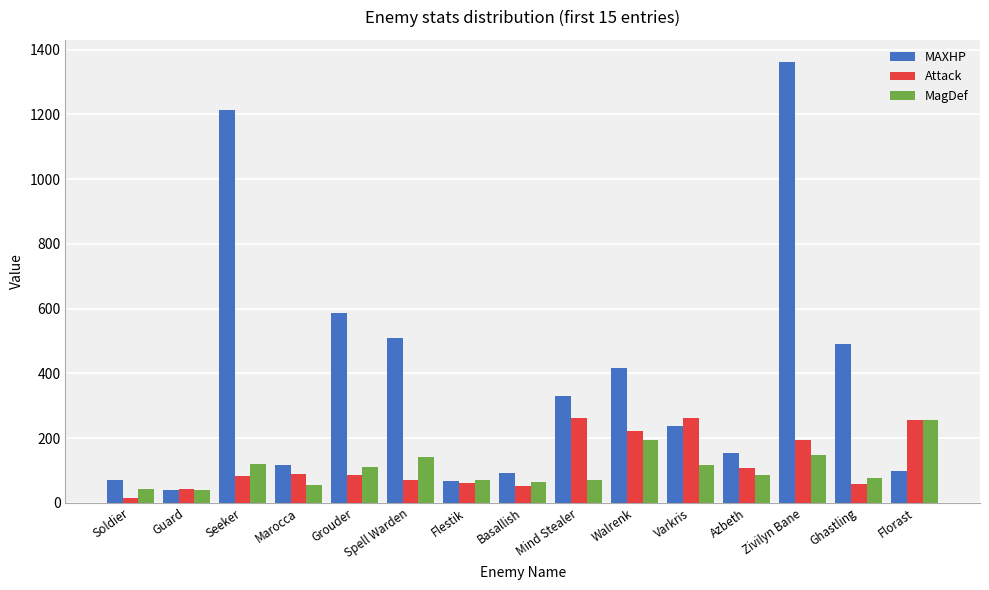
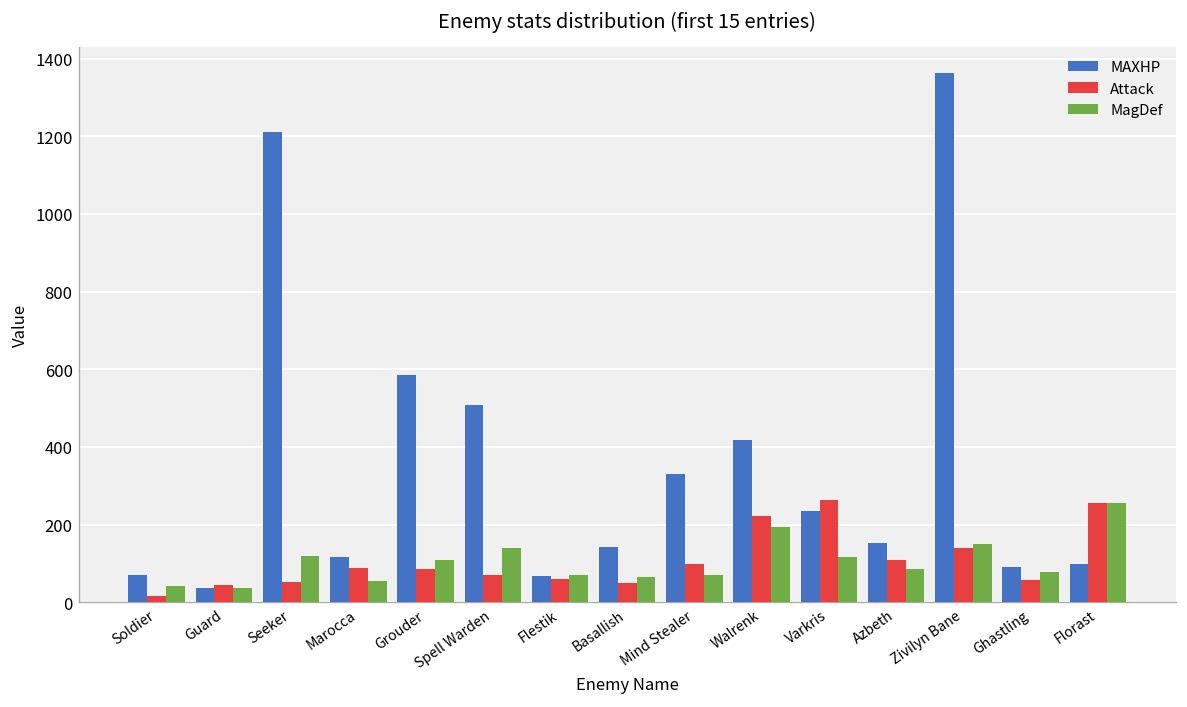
Attack, Seeker: 80 -> 50
MAXHP, Basallish: 90 -> 140
Attack, Mind Stealer: 260 -> 100
Attack, Zivilyn Bane: 190 -> 140
MAXHP, Ghastling: 490 -> 90
